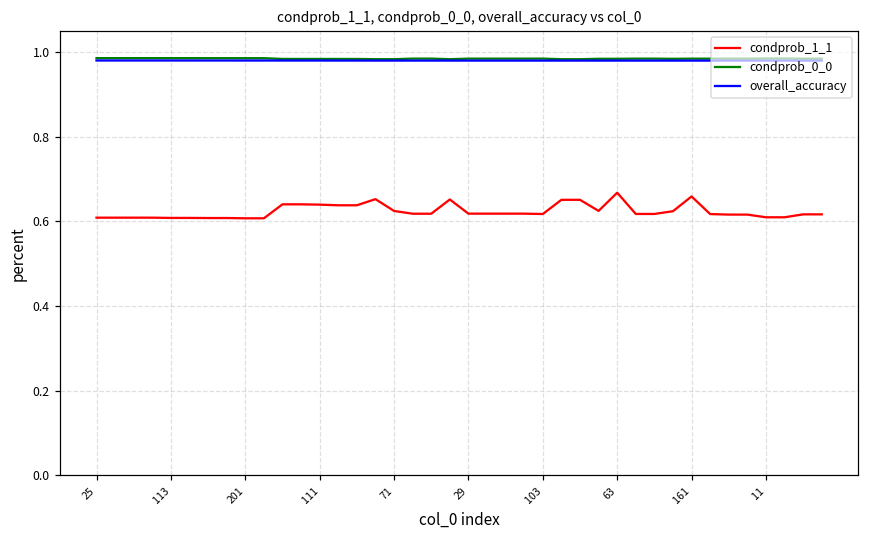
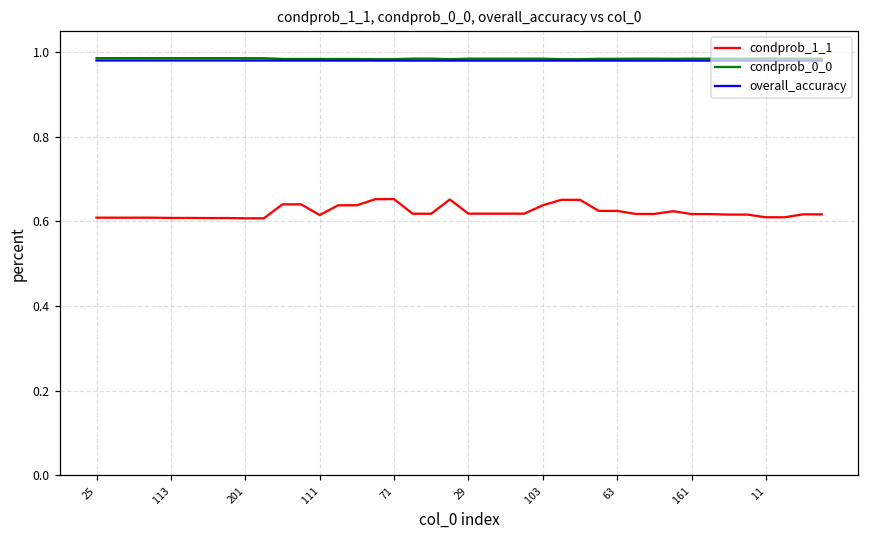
condprob_1_1, 111: 0.64 -> 0.62
condprob_1_1, 71: 0.62 -> 0.65
condprob_1_1, 103: 0.62 -> 0.64
condprob_1_1, 63: 0.67 -> 0.63
condprob_1_1, 161: 0.66 -> 0.62
